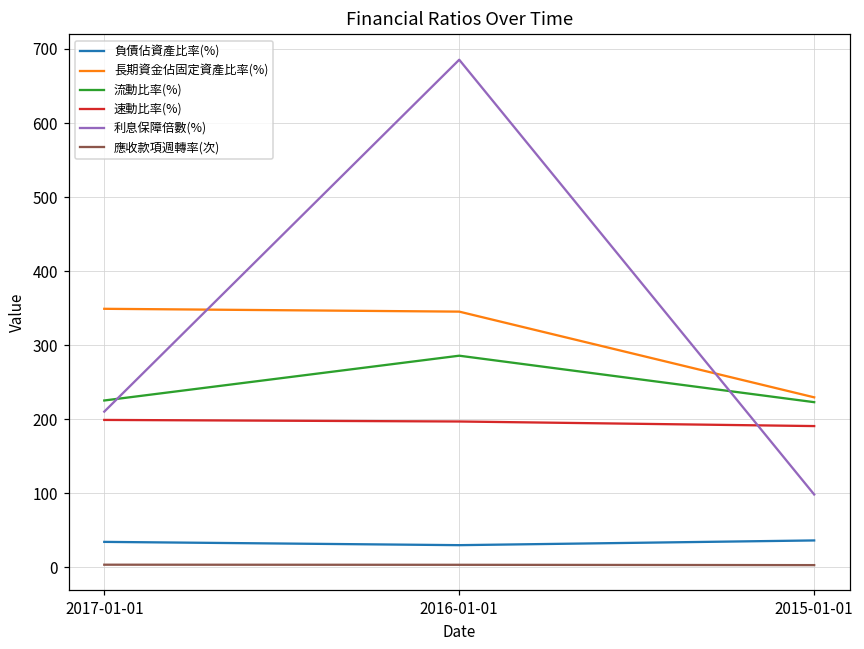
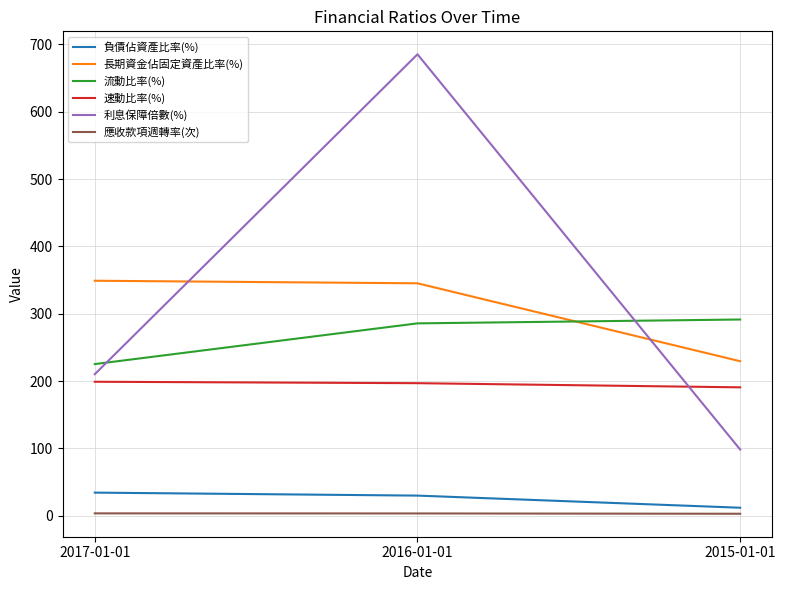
負債佔資產比率(%), 2015-01-01: 40 -> 10
流動比率(%), 2015-01-01: 220 -> 290
